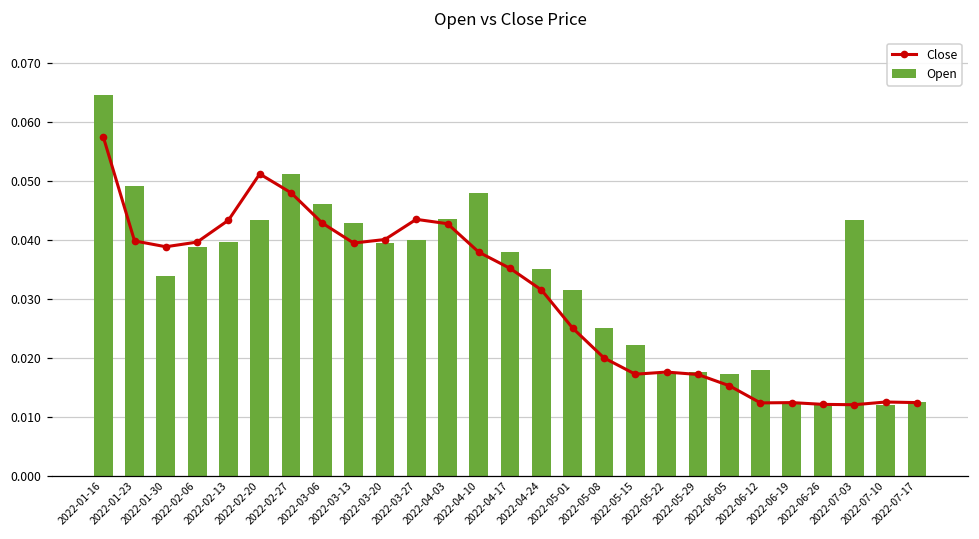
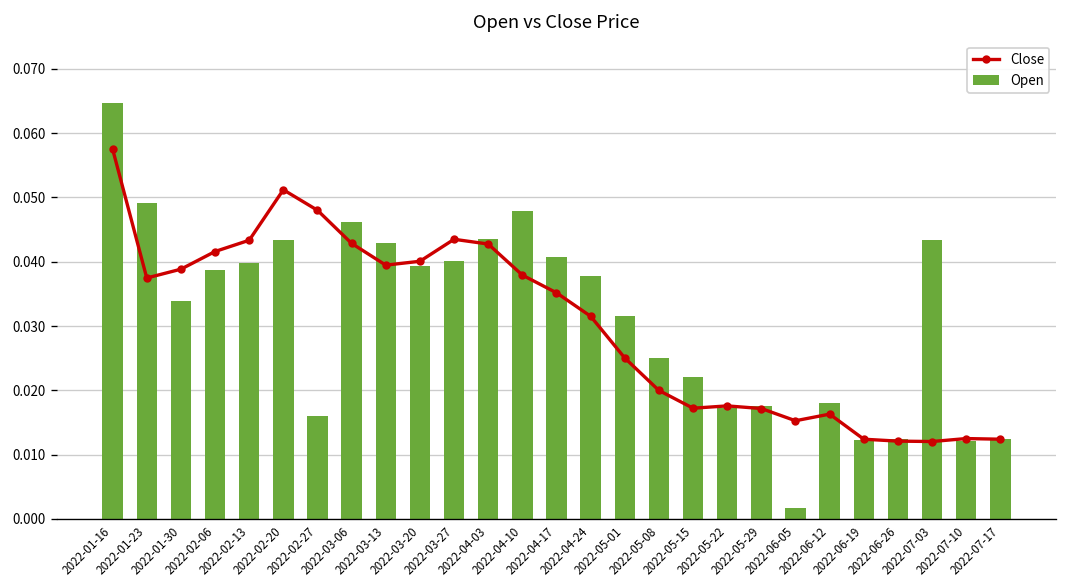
Close, 2022-01-23: 0.040 -> 0.037
Close, 2022-02-06: 0.040 -> 0.042
Open, 2022-02-27: 0.051 -> 0.016
Open, 2022-04-17: 0.038 -> 0.041
Open, 2022-04-24: 0.035 -> 0.038
Open, 2022-06-05: 0.017 -> 0.002
Close, 2022-06-12: 0.012 -> 0.016
